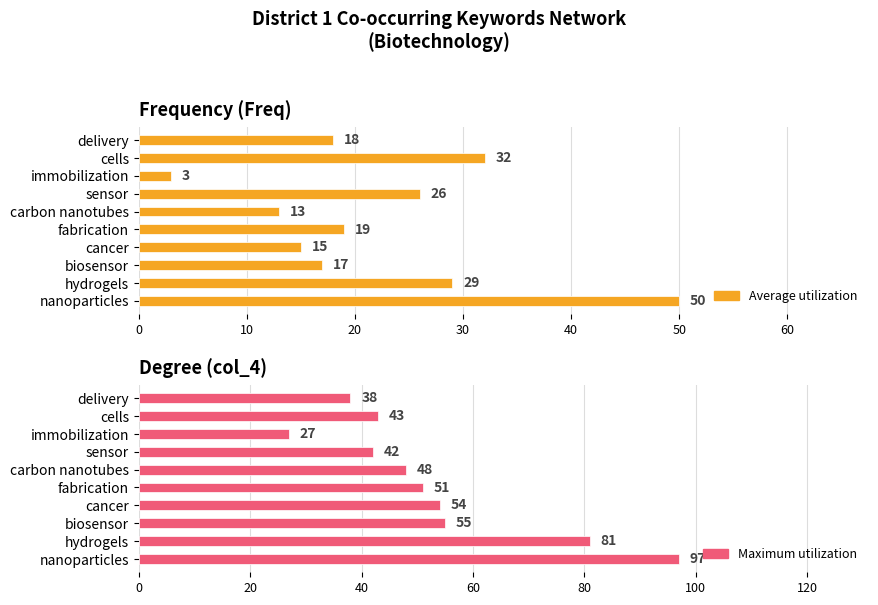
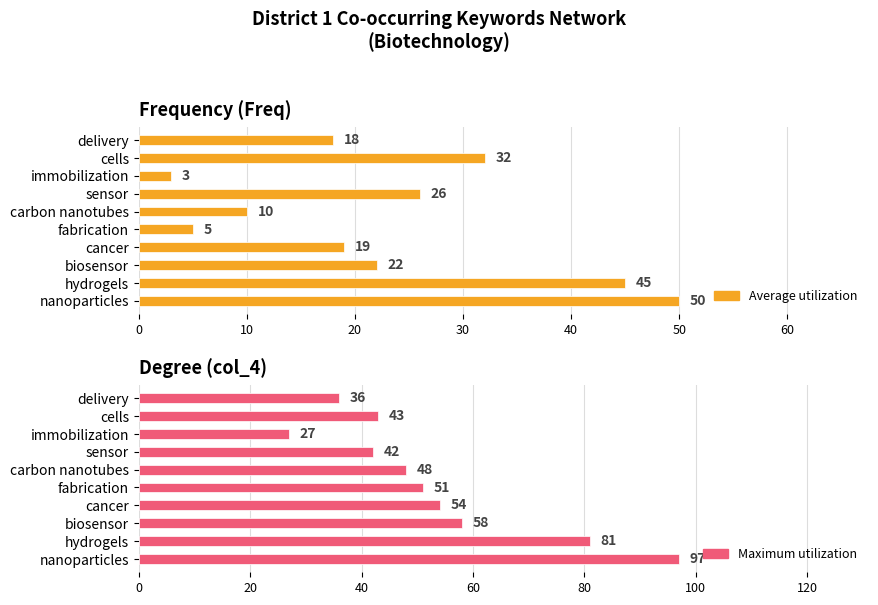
Frequency (Freq), carbon nanotubes: 13 -> 10
Frequency (Freq), fabrication: 19 -> 5
Frequency (Freq), cancer: 15 -> 19
Frequency (Freq), biosensor: 17 -> 22
Frequency (Freq), hydrogels: 29 -> 45
Degree (col_4), delivery: 38 -> 36
Degree (col_4), biosensor: 55 -> 58
